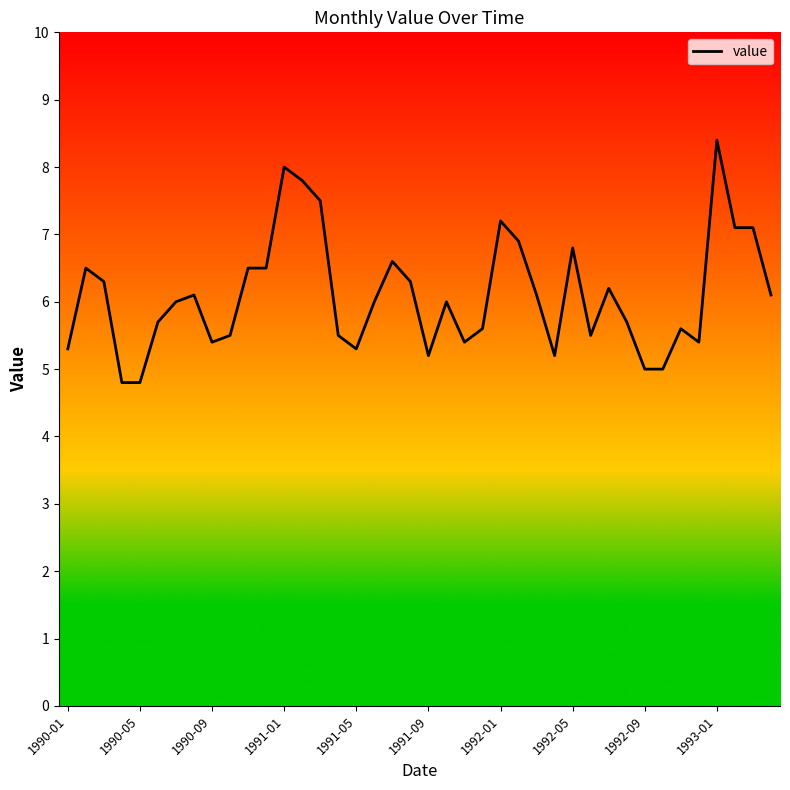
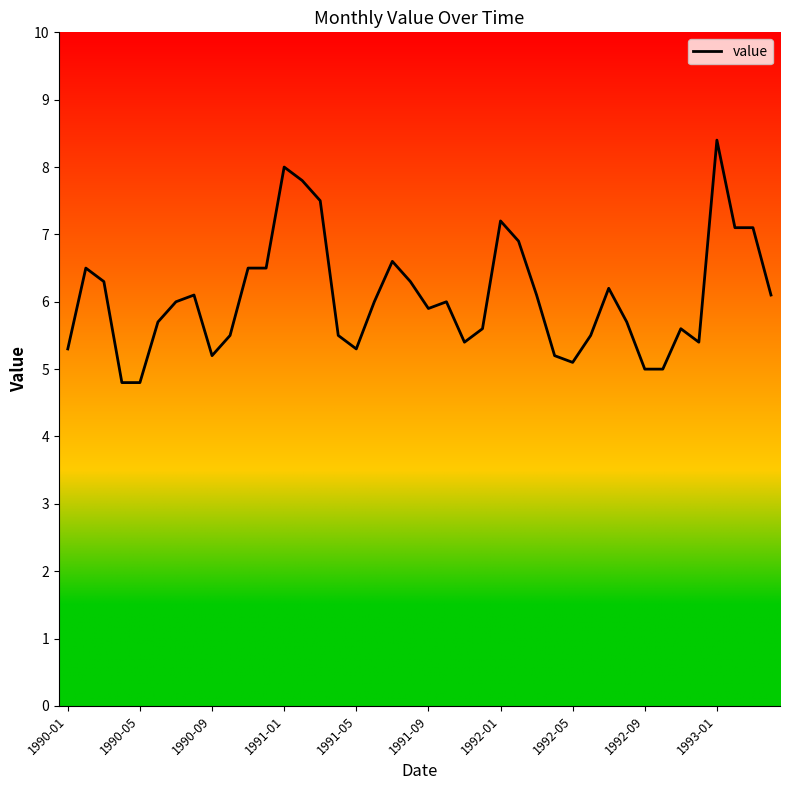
1990-09: 5.4 -> 5.2
1991-09: 5.2 -> 5.9
1992-05: 6.8 -> 5.1
